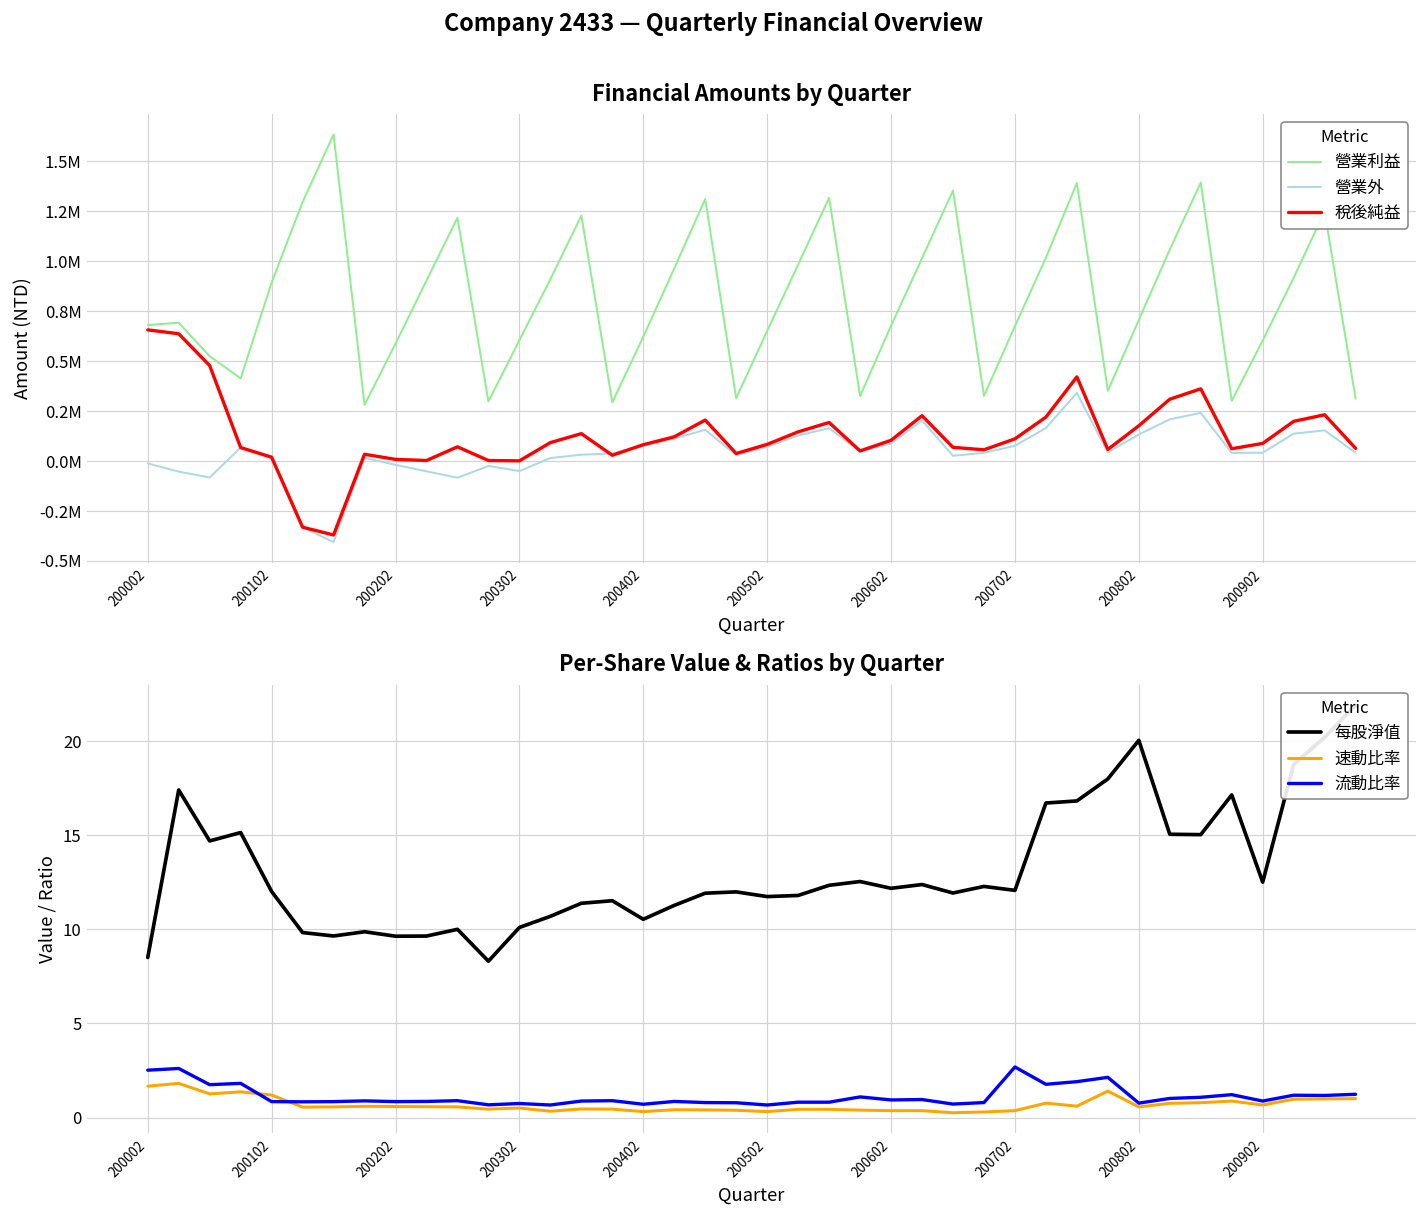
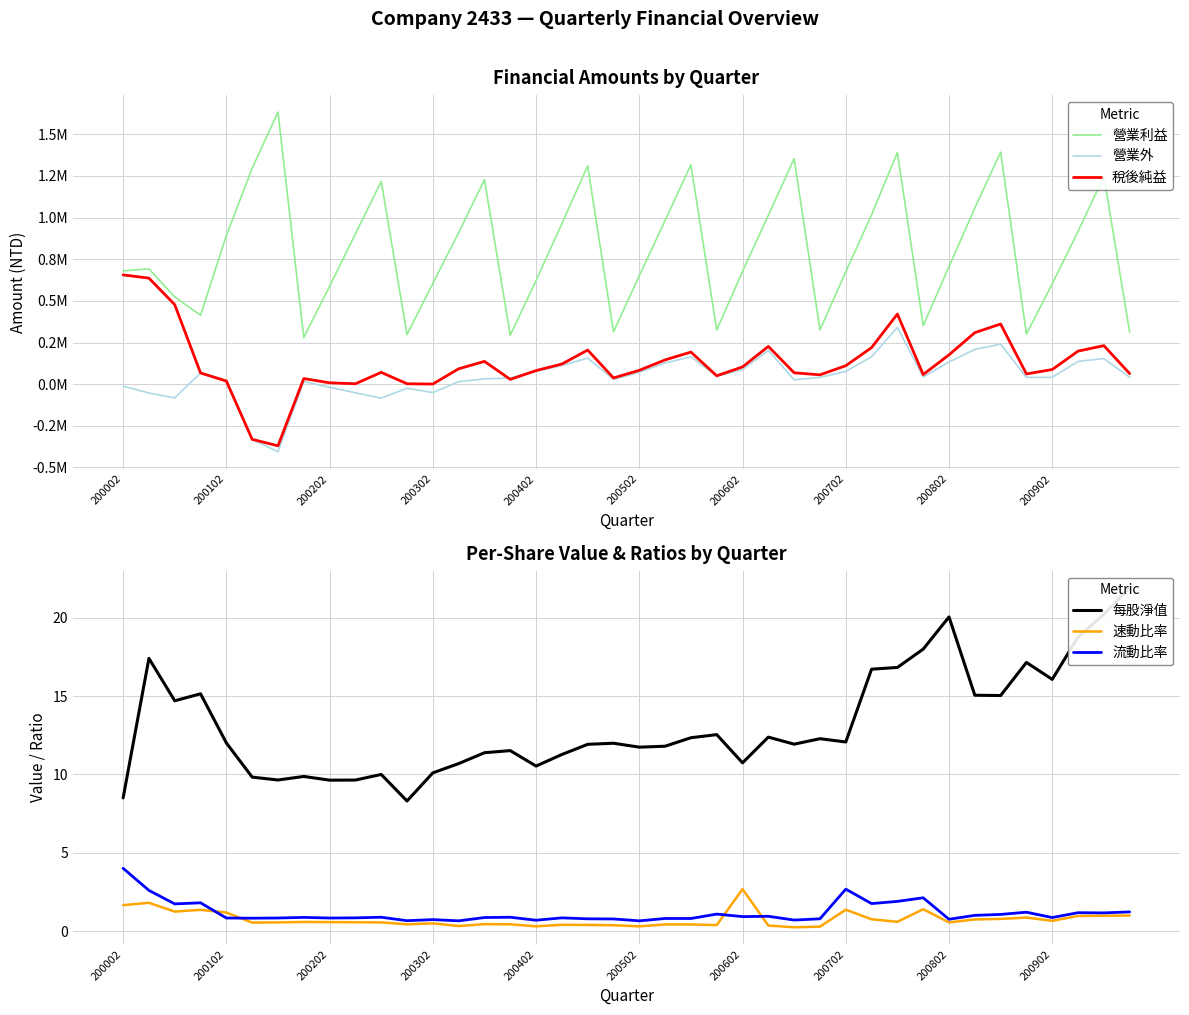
Per-Share Value & Ratios by Quarter, 流動比率, 200002: 2.5 -> 4.0
Per-Share Value & Ratios by Quarter, 每股淨值, 200602: 12.2 -> 10.7
Per-Share Value & Ratios by Quarter, 速動比率, 200602: 0.4 -> 2.7
Per-Share Value & Ratios by Quarter, 速動比率, 200702: 0.4 -> 1.4
Per-Share Value & Ratios by Quarter, 每股淨值, 200902: 12.5 -> 16.1
